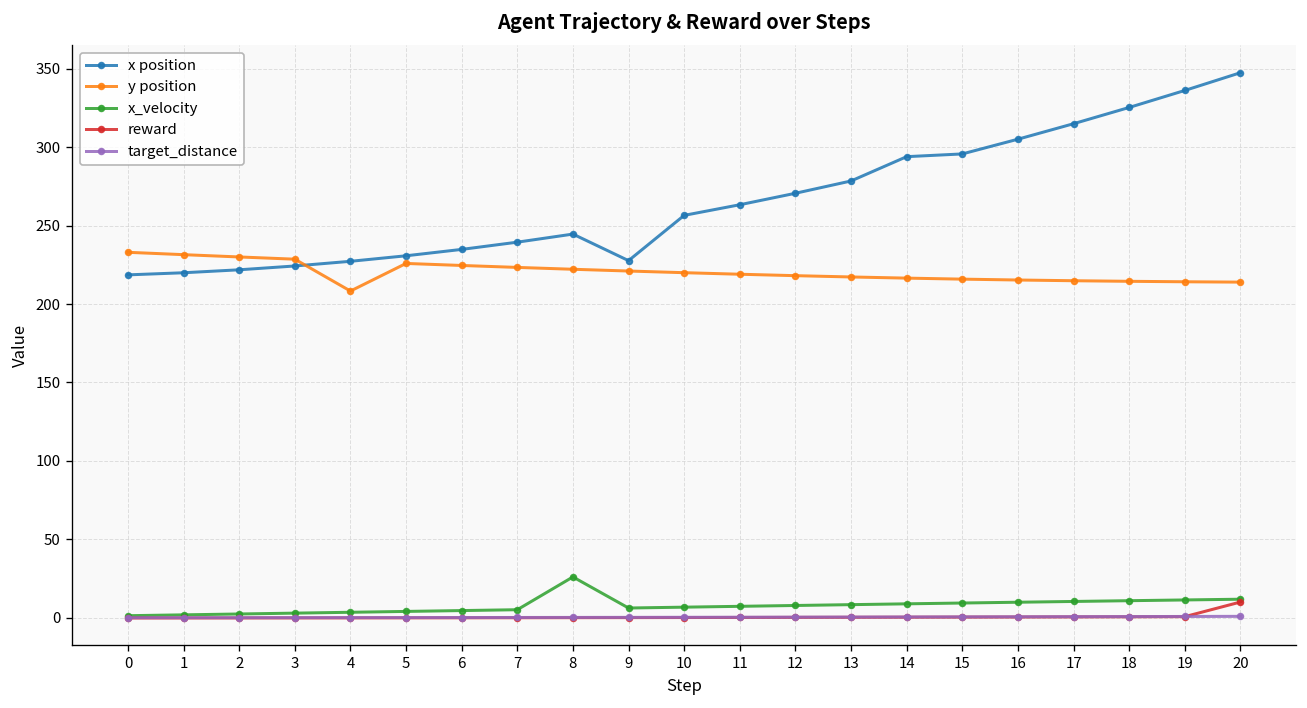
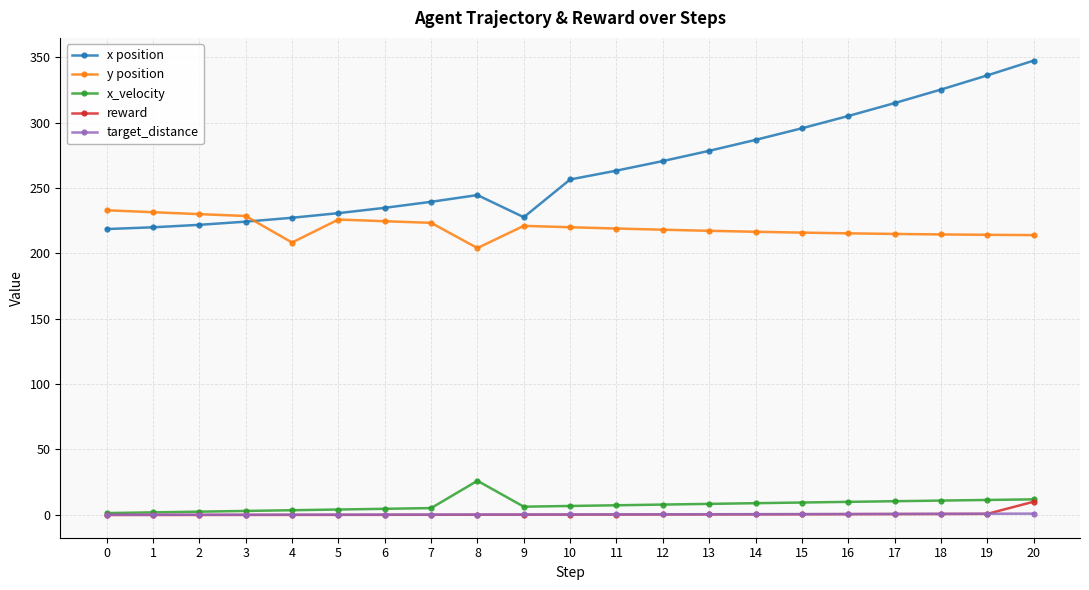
y position, 8: 222 -> 204
x position, 14: 294 -> 287
